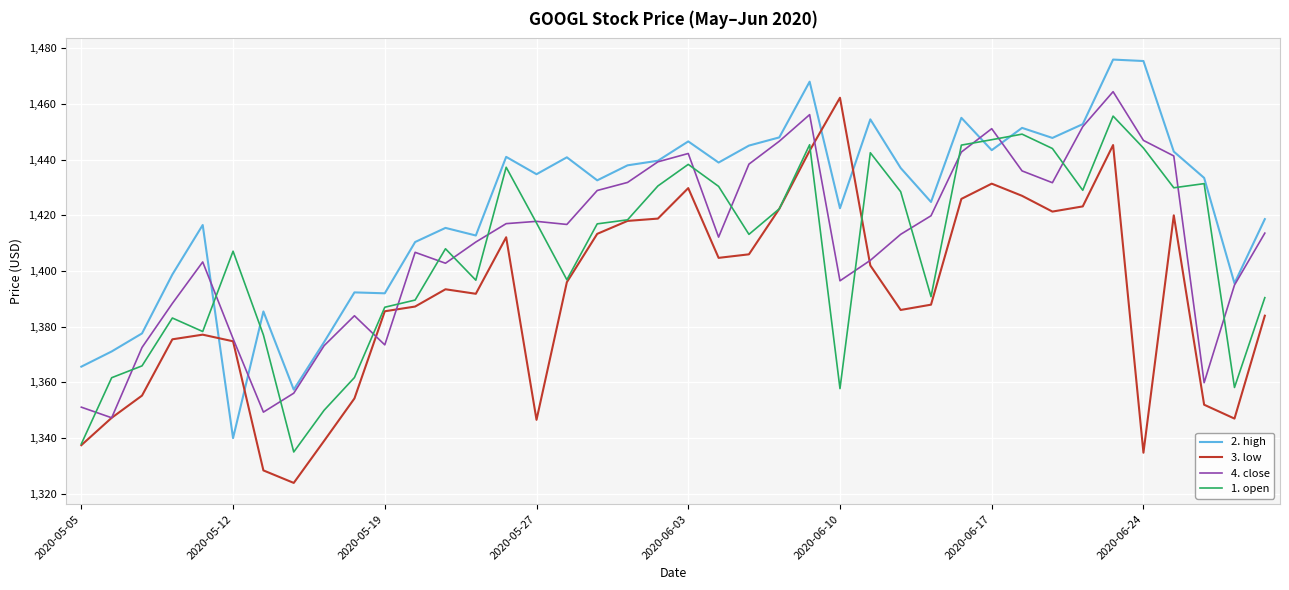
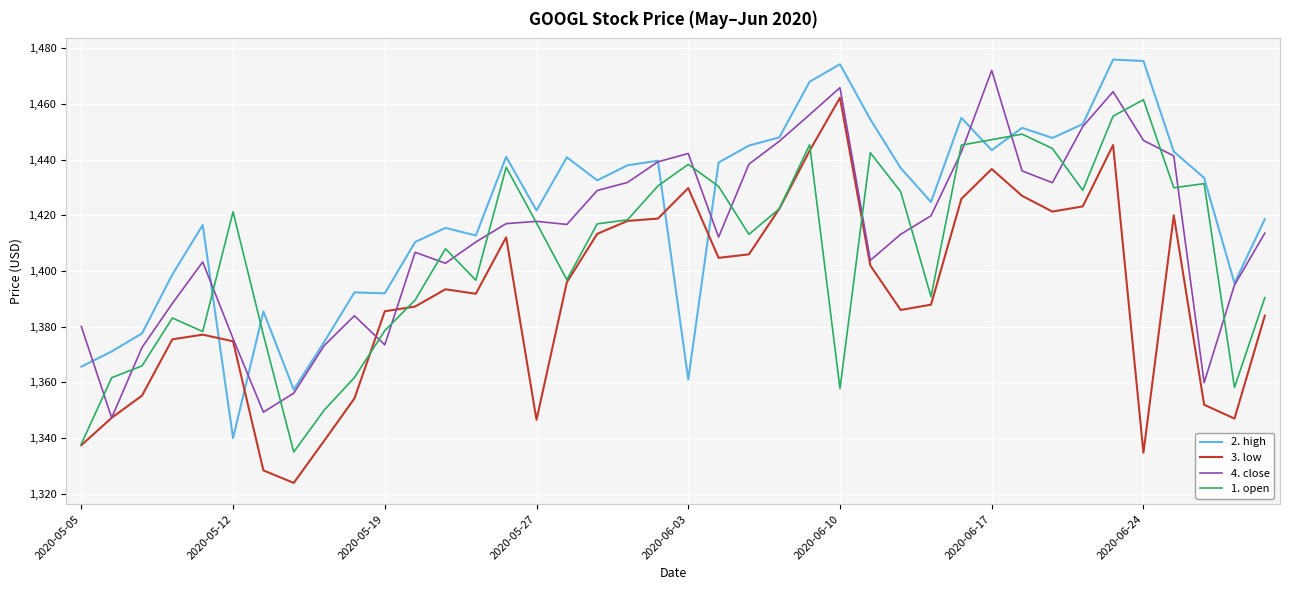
4. close, 2020-05-05: 1,351 -> 1,380
1. open, 2020-05-12: 1,407 -> 1,421
1. open, 2020-05-19: 1,387 -> 1,379
2. high, 2020-05-27: 1,435 -> 1,422
2. high, 2020-06-03: 1,447 -> 1,361
2. high, 2020-06-10: 1,423 -> 1,474
4. close, 2020-06-10: 1,396 -> 1,466
3. low, 2020-06-17: 1,431 -> 1,437
4. close, 2020-06-17: 1,451 -> 1,472
1. open, 2020-06-24: 1,444 -> 1,462
